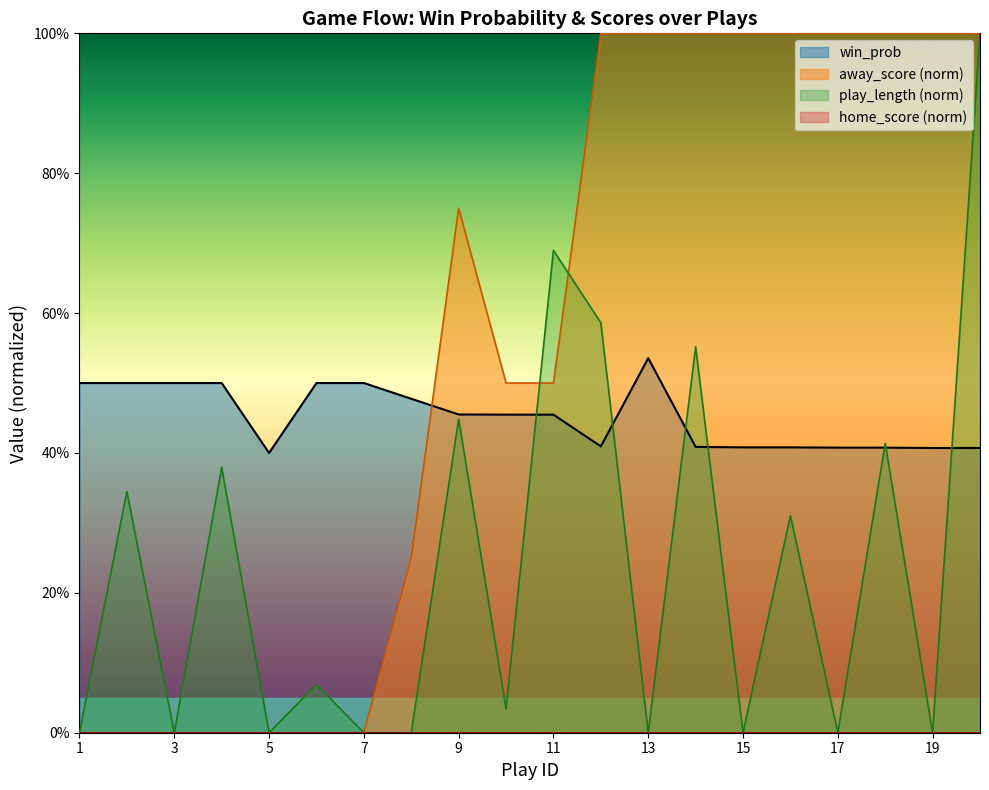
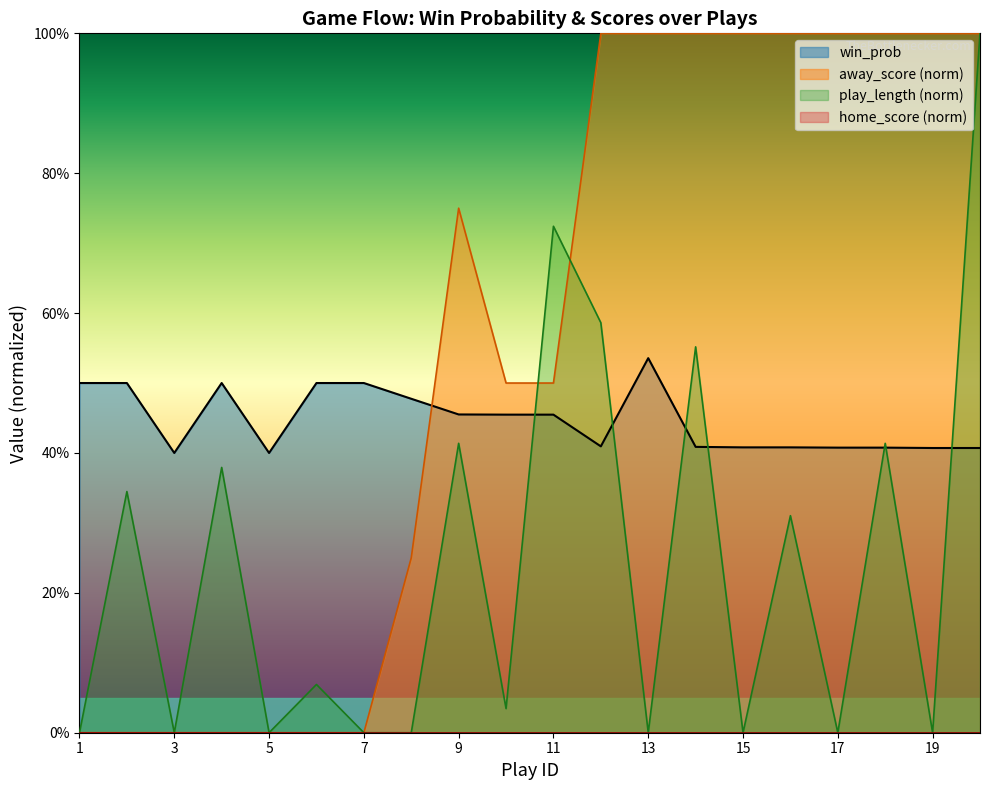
win_prob, 3: 50% -> 40%
play_length (norm), 9: 45% -> 41%
play_length (norm), 11: 69% -> 72%
